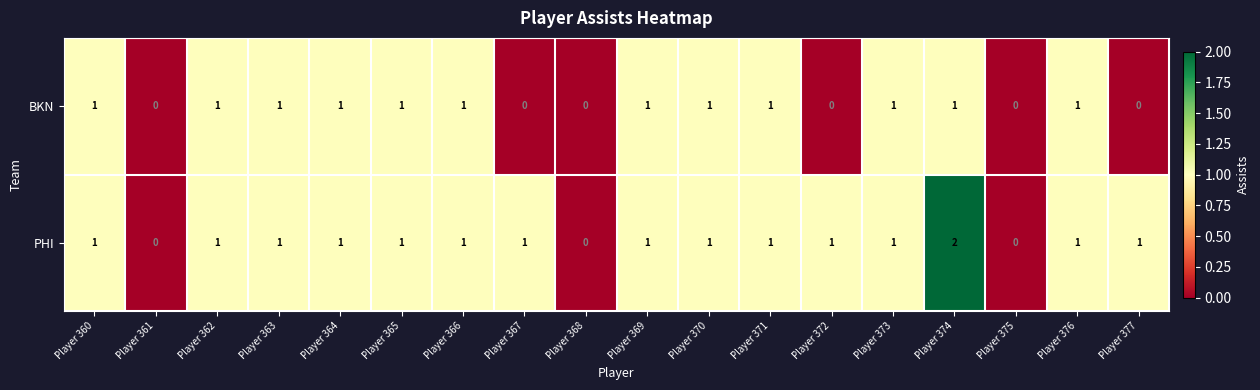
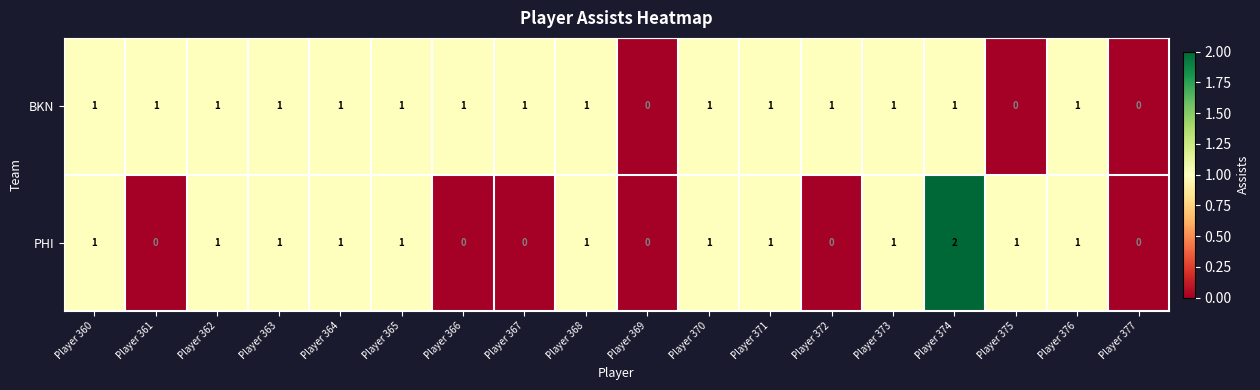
BKN, Player 361: 0 -> 1
BKN, Player 367: 0 -> 1
BKN, Player 368: 0 -> 1
BKN, Player 369: 1 -> 0
BKN, Player 372: 0 -> 1
PHI, Player 366: 1 -> 0
PHI, Player 367: 1 -> 0
PHI, Player 368: 0 -> 1
PHI, Player 369: 1 -> 0
PHI, Player 372: 1 -> 0
PHI, Player 375: 0 -> 1
PHI, Player 377: 1 -> 0
